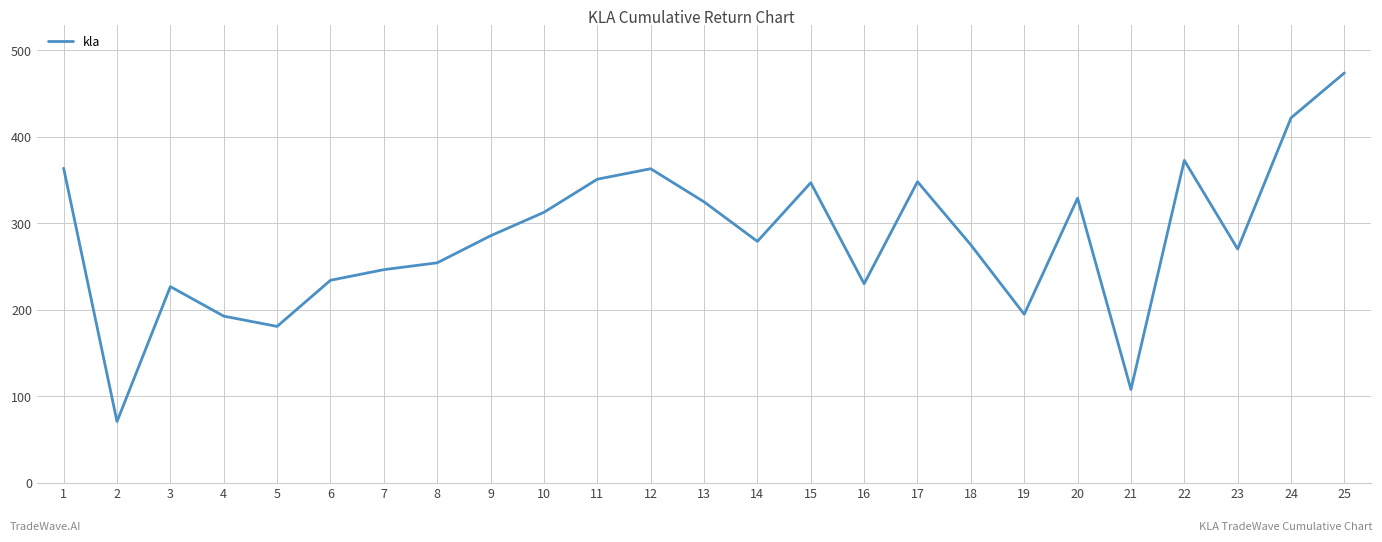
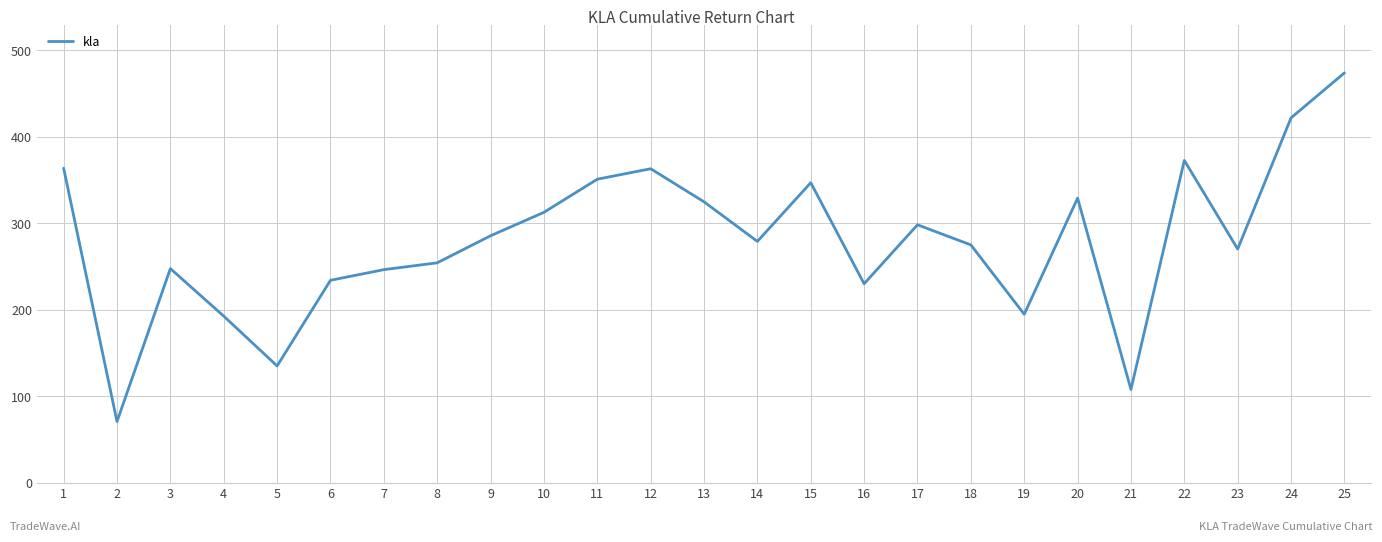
3: 230 -> 250
5: 180 -> 130
17: 350 -> 300
